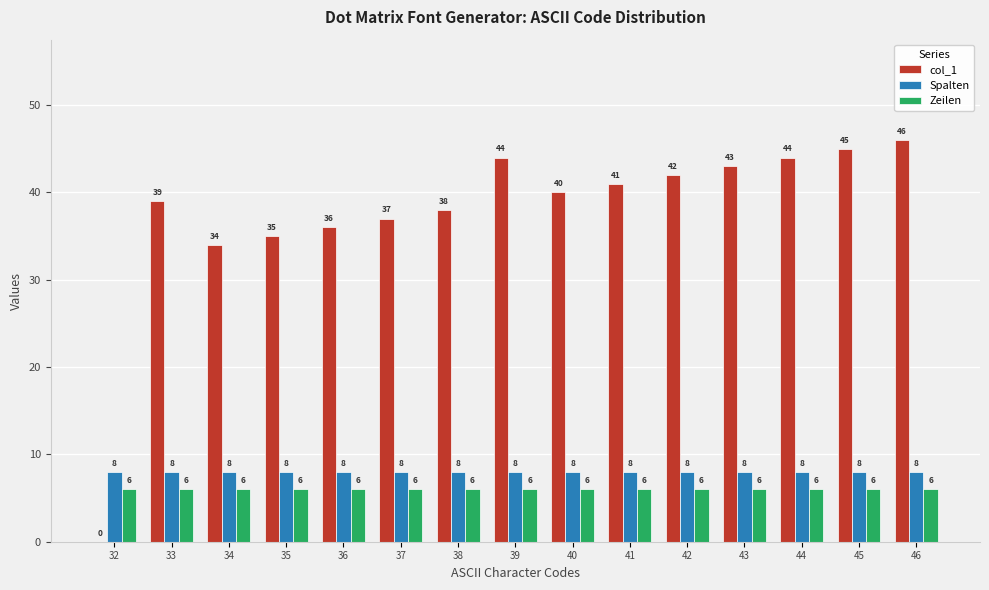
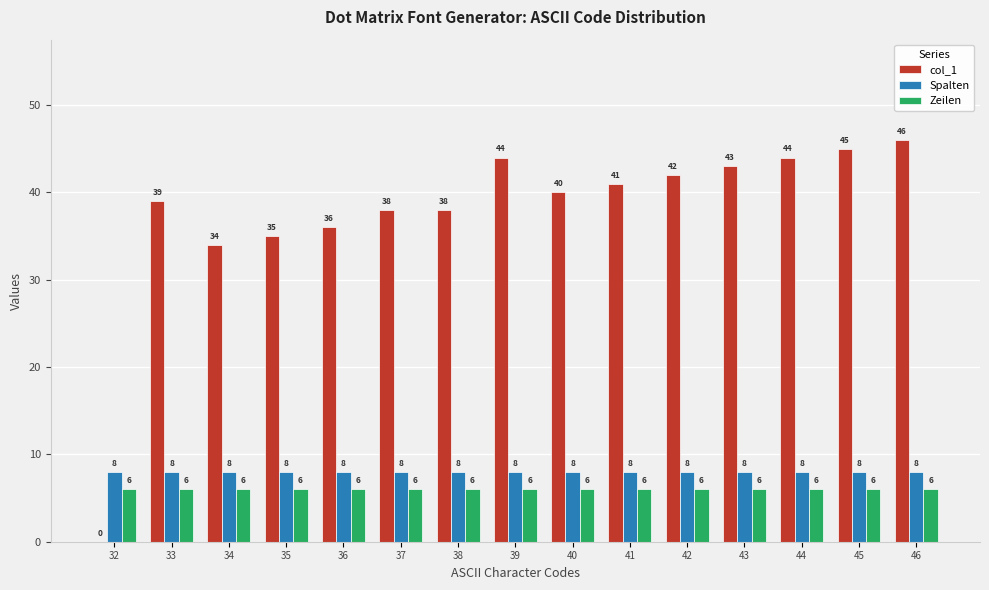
col_1, 37: 37 -> 38
